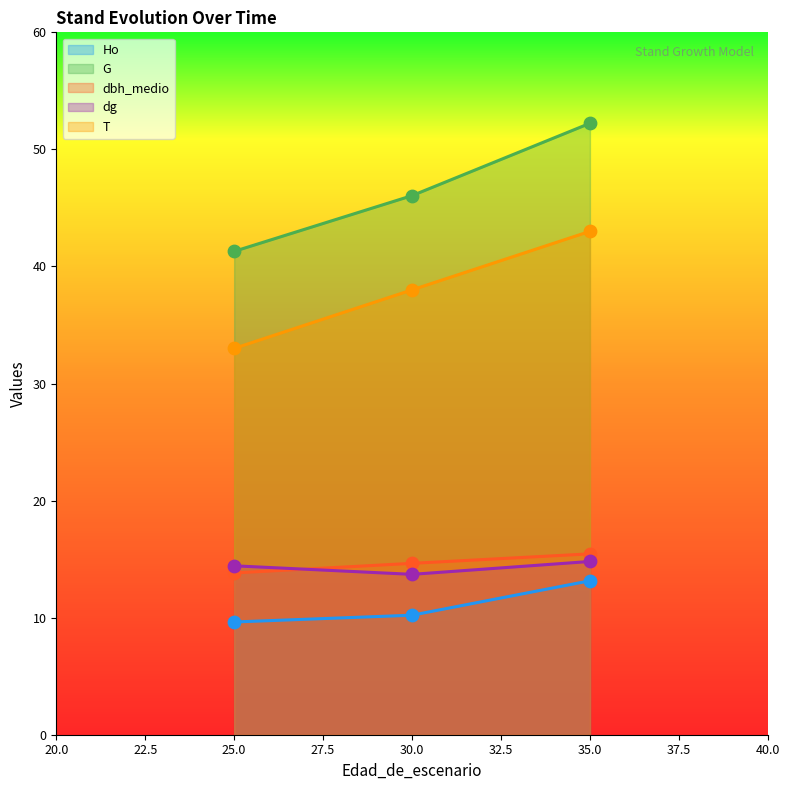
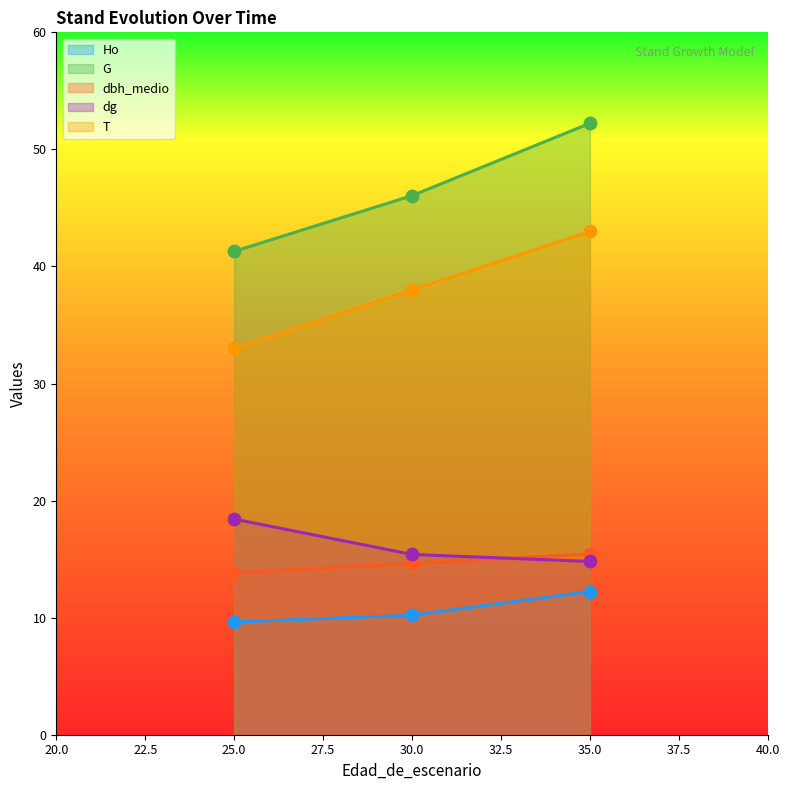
dg, 25.0: 14.4 -> 18.4
dg, 30.0: 13.7 -> 15.4
Ho, 35.0: 13.2 -> 12.2
